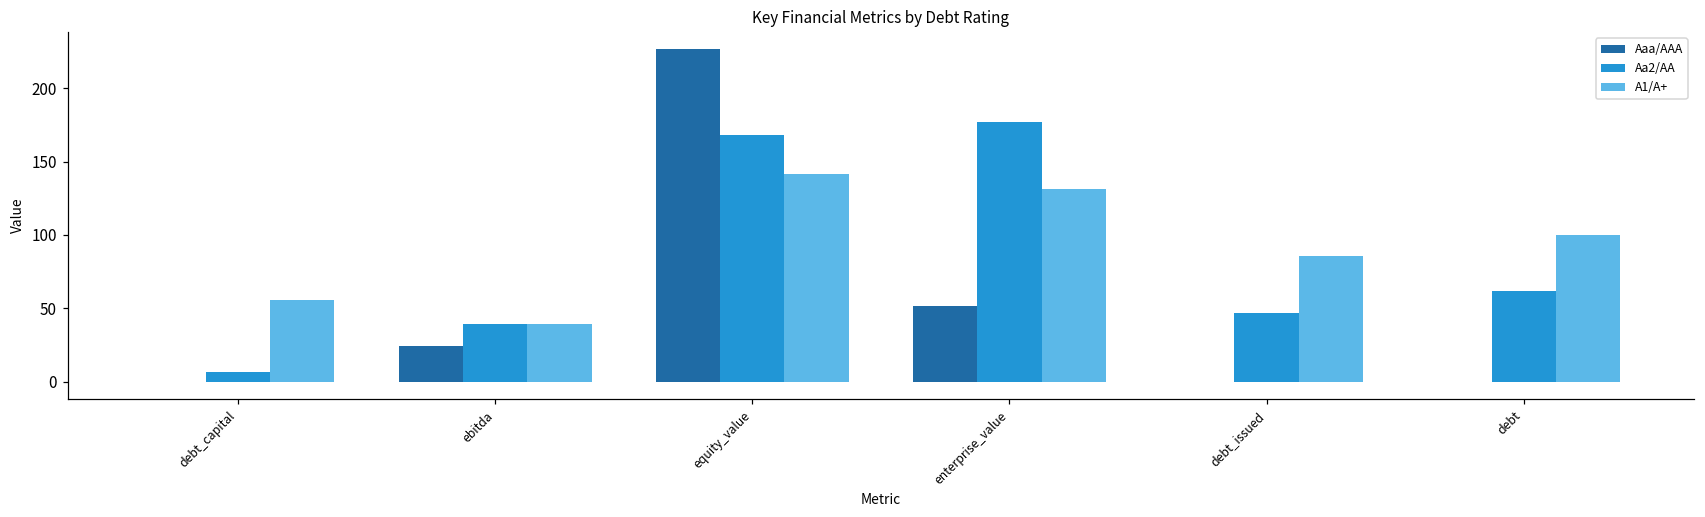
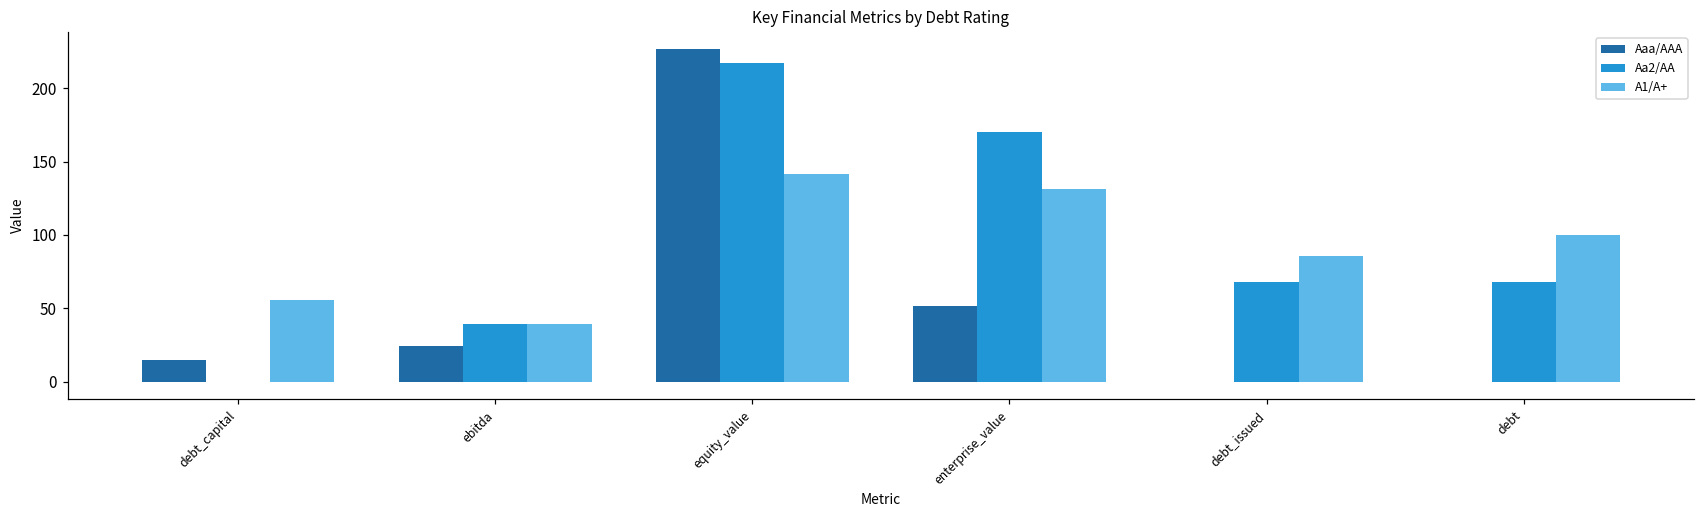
Aaa/AAA, debt_capital: 0 -> 15
Aa2/AA, debt_capital: 7 -> 0
Aa2/AA, equity_value: 168 -> 217
Aa2/AA, enterprise_value: 177 -> 170
Aa2/AA, debt_issued: 47 -> 68
Aa2/AA, debt: 62 -> 68
